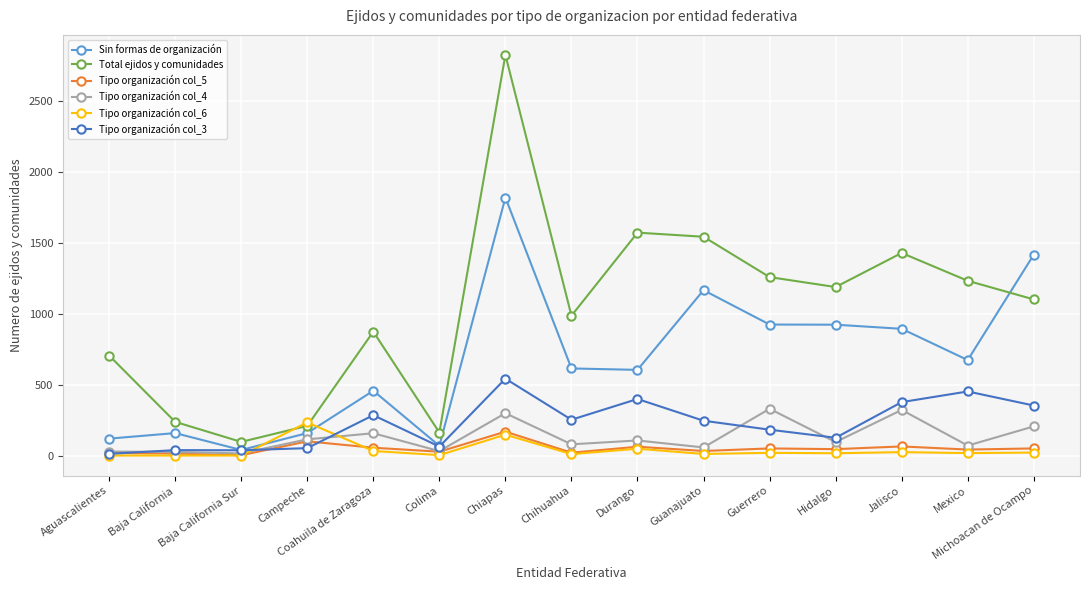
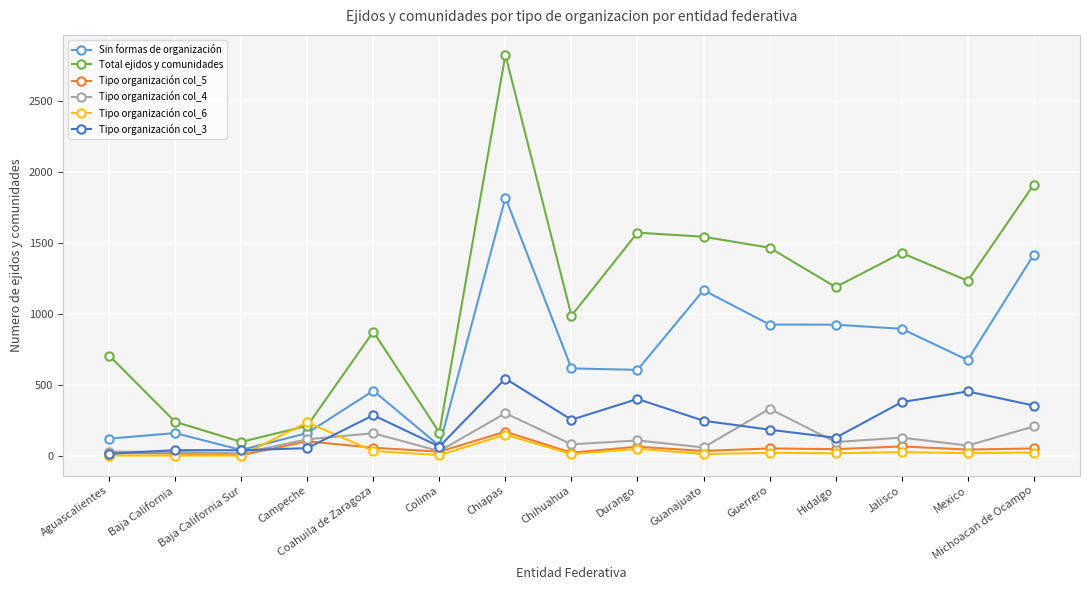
Total ejidos y comunidades, Guerrero: 1260 -> 1470
Tipo organización col_4, Jalisco: 320 -> 130
Total ejidos y comunidades, Michoacan de Ocampo: 1100 -> 1910
